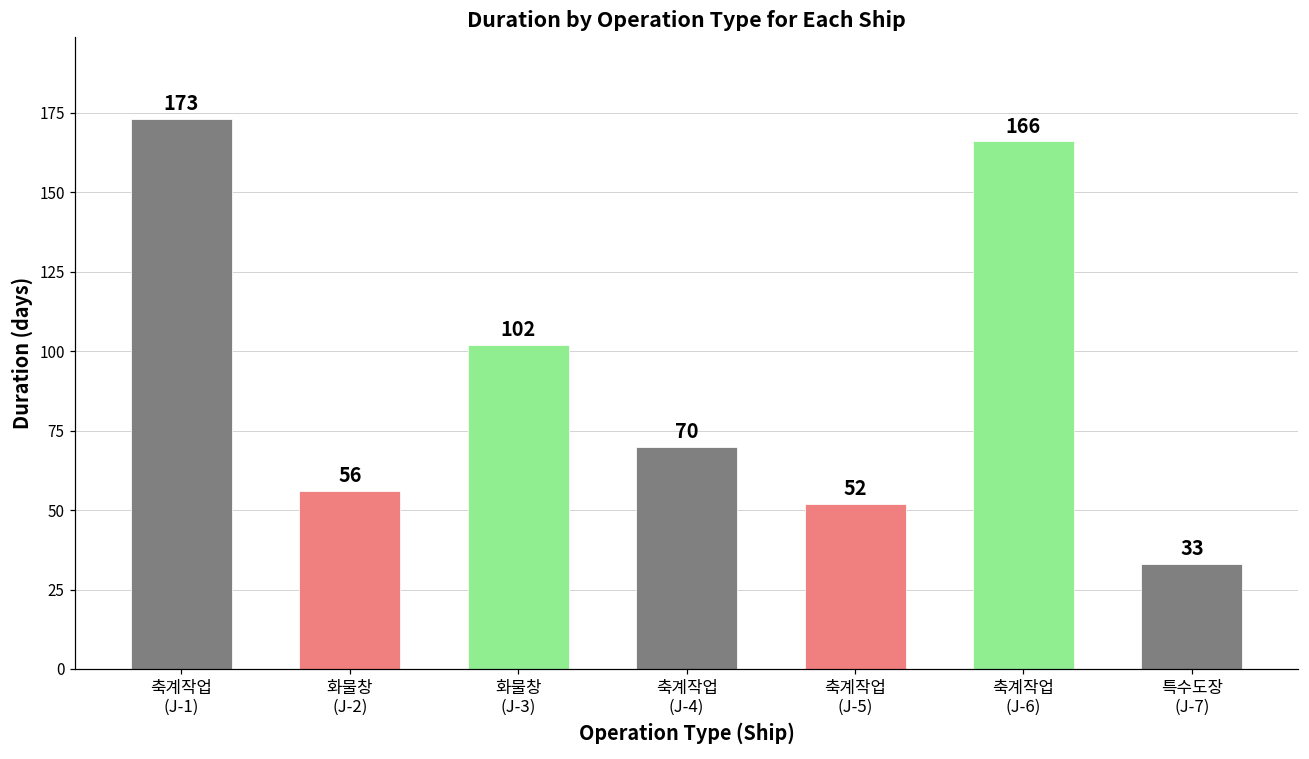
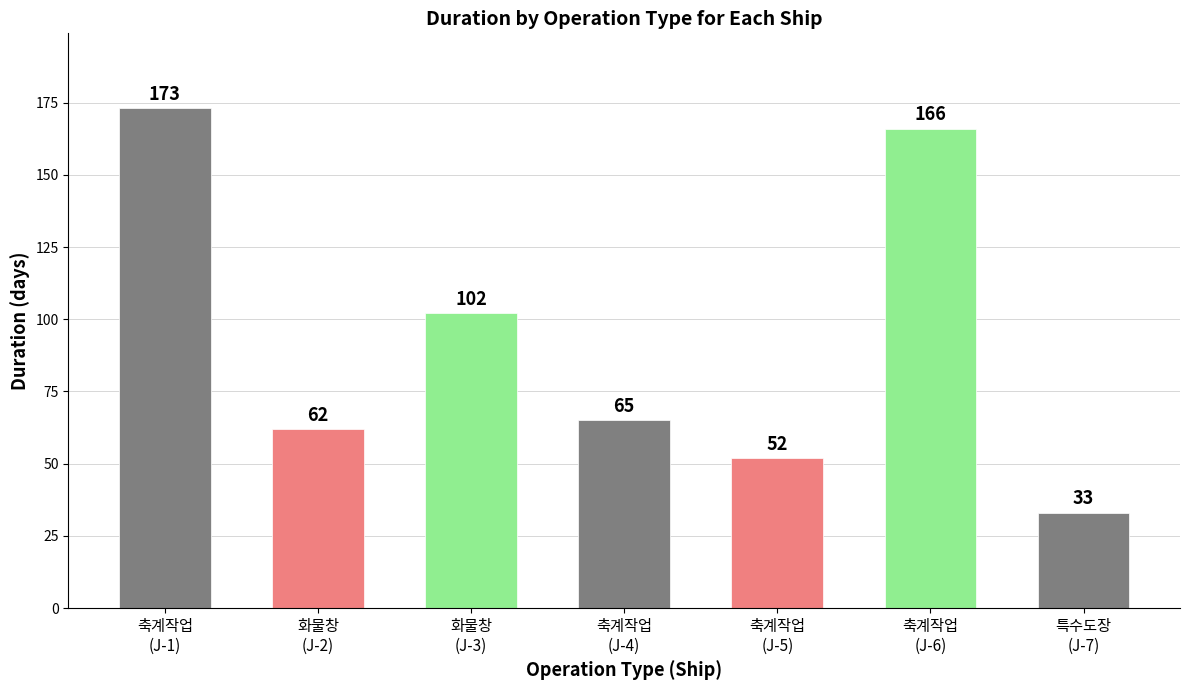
화물창 (J-2): 56 -> 62
축계작업 (J-4): 70 -> 65
